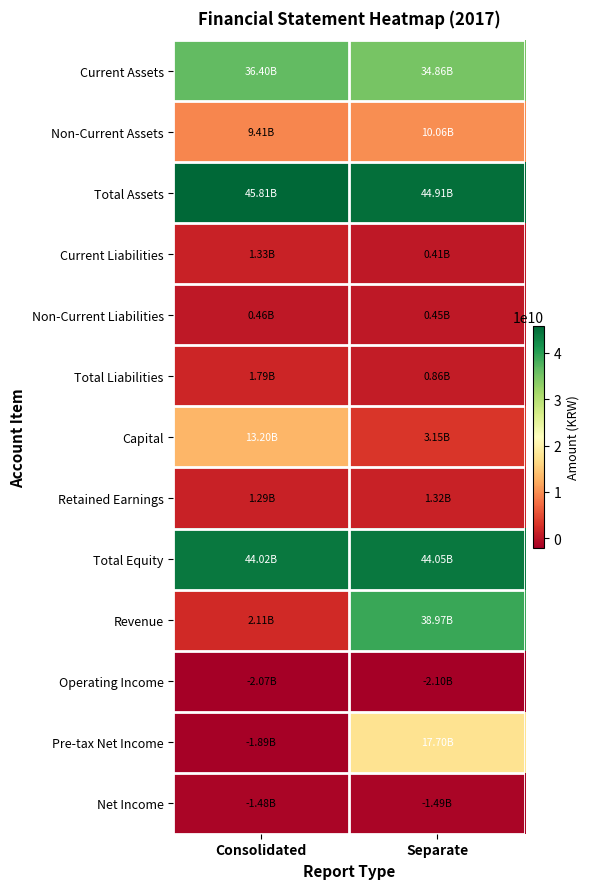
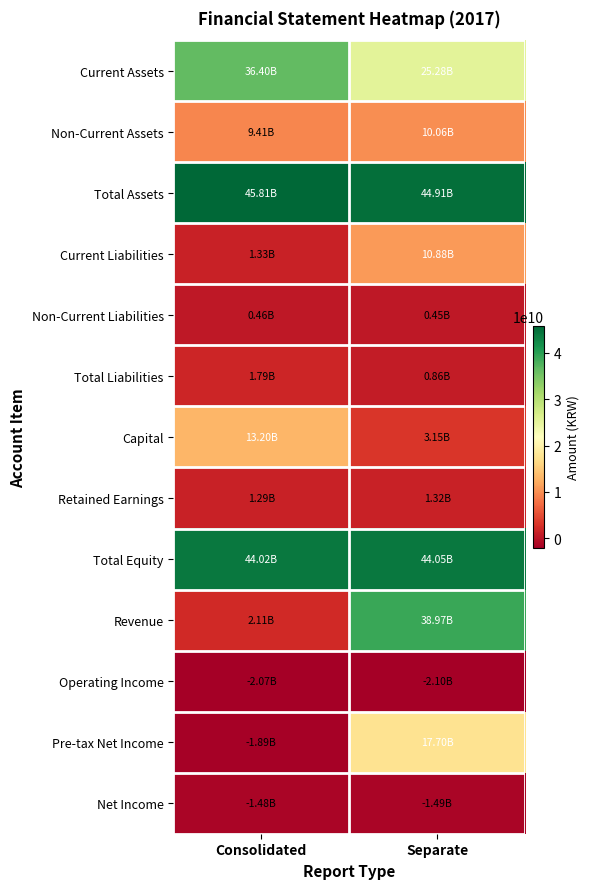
Current Assets, Separate: 34.86B -> 25.28B
Current Liabilities, Separate: 0.41B -> 10.88B
